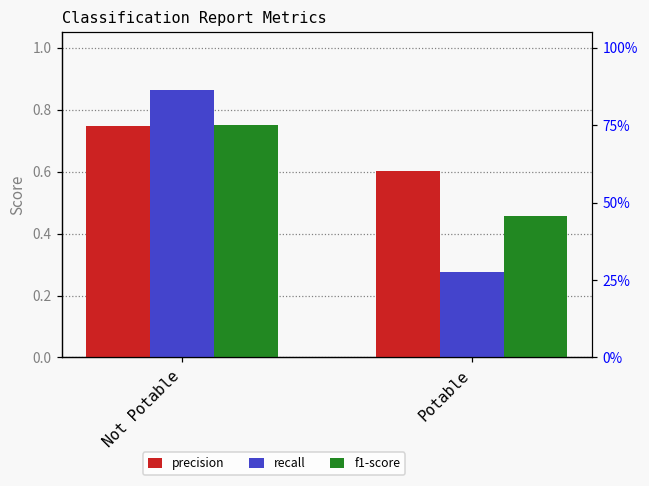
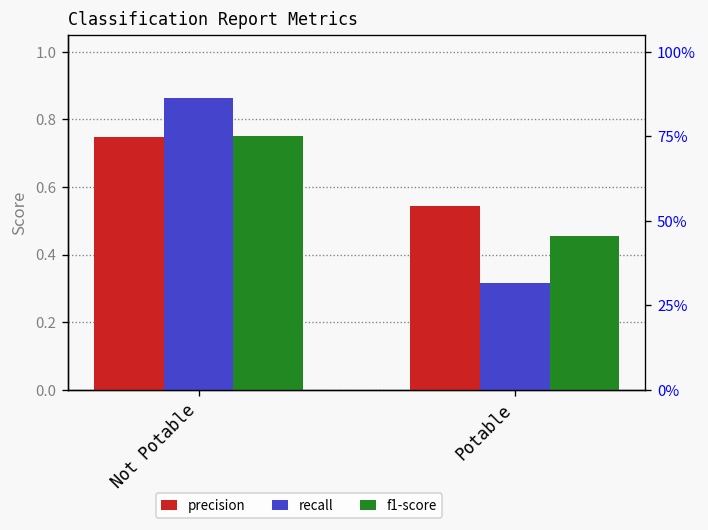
precision, Potable: 0.60 -> 0.54
recall, Potable: 0.28 -> 0.32
